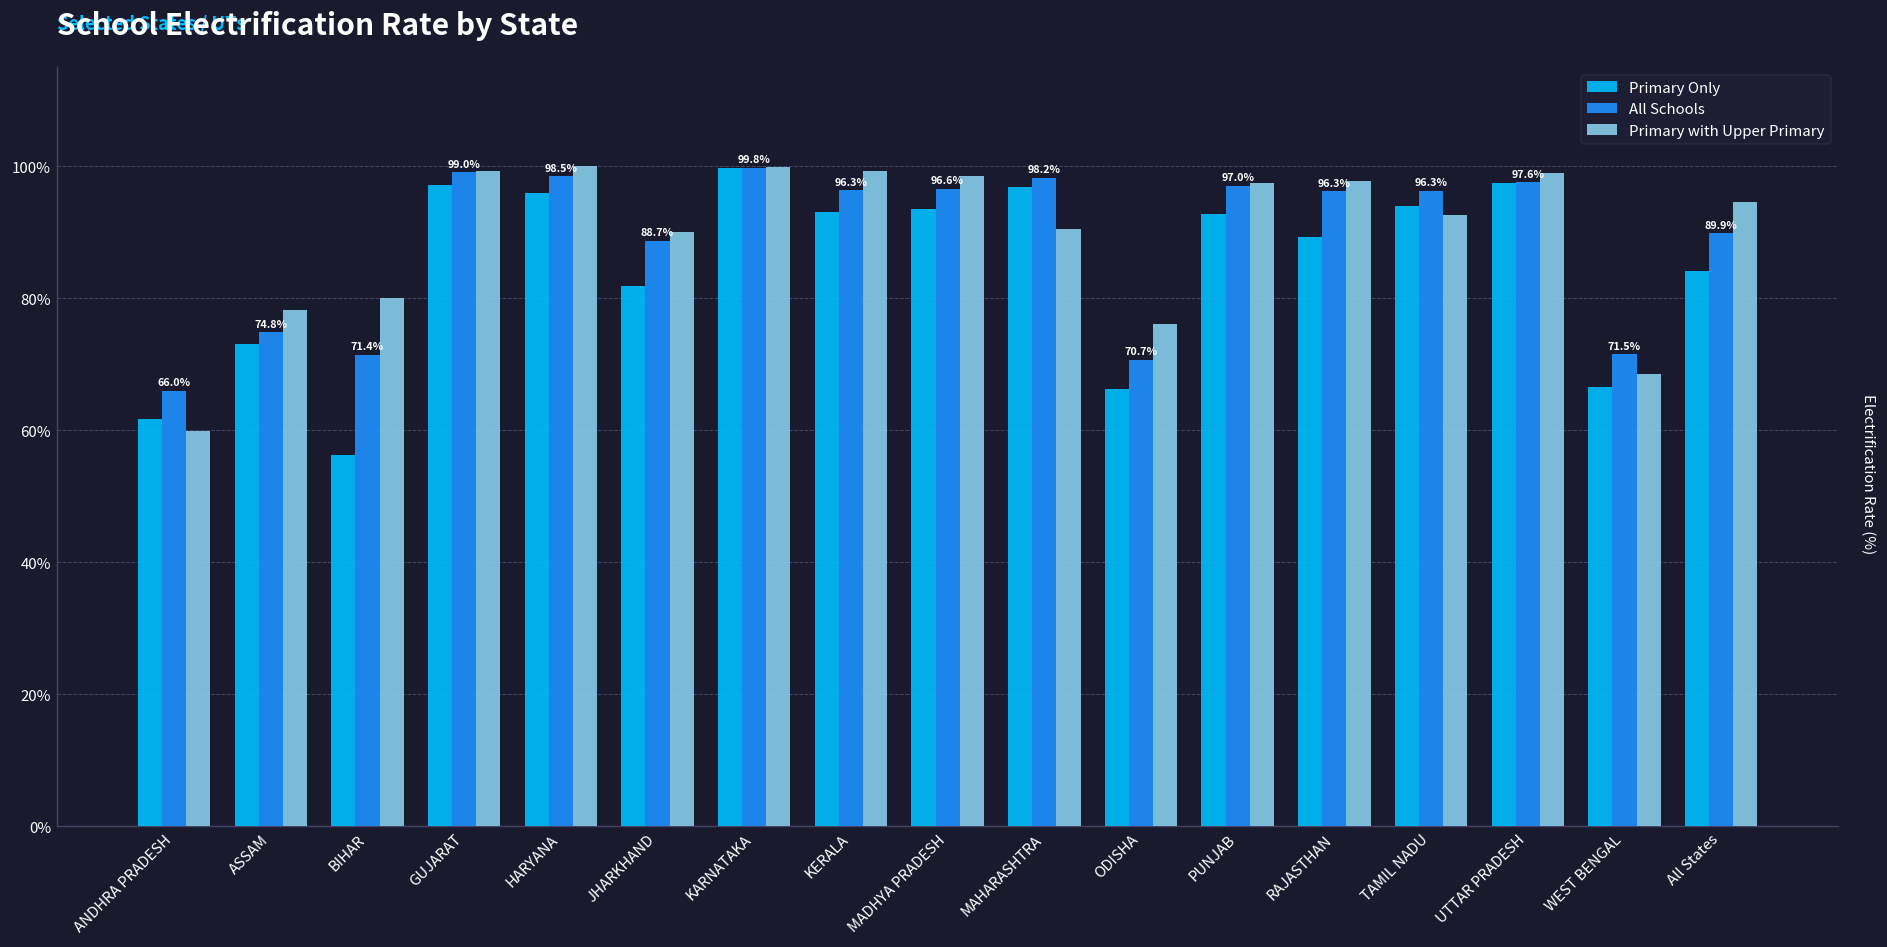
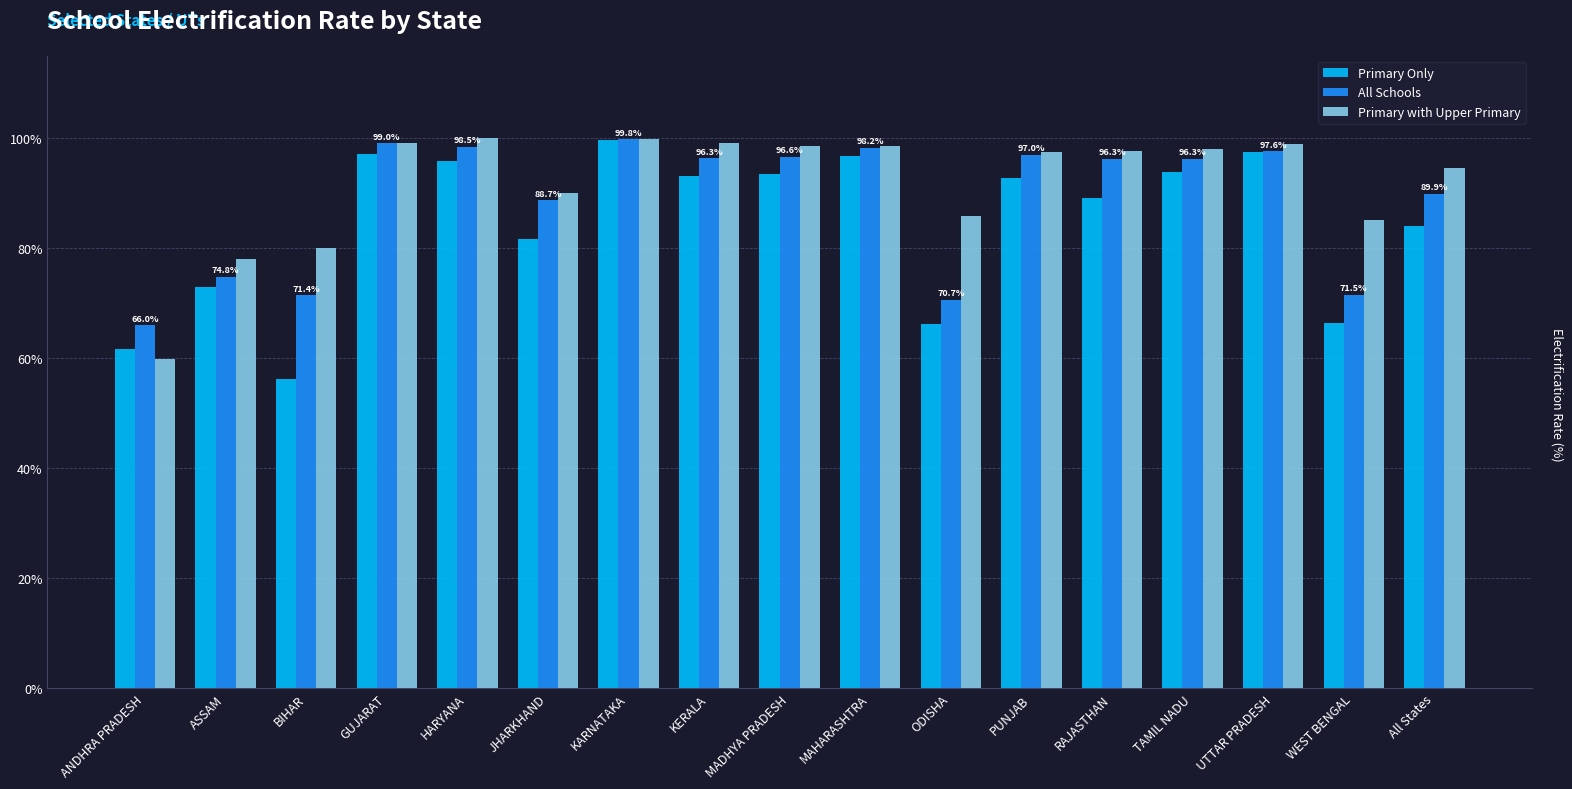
Primary with Upper Primary, MAHARASHTRA: 91% -> 99%
Primary with Upper Primary, ODISHA: 76% -> 86%
Primary with Upper Primary, TAMIL NADU: 93% -> 98%
Primary with Upper Primary, WEST BENGAL: 68% -> 85%
